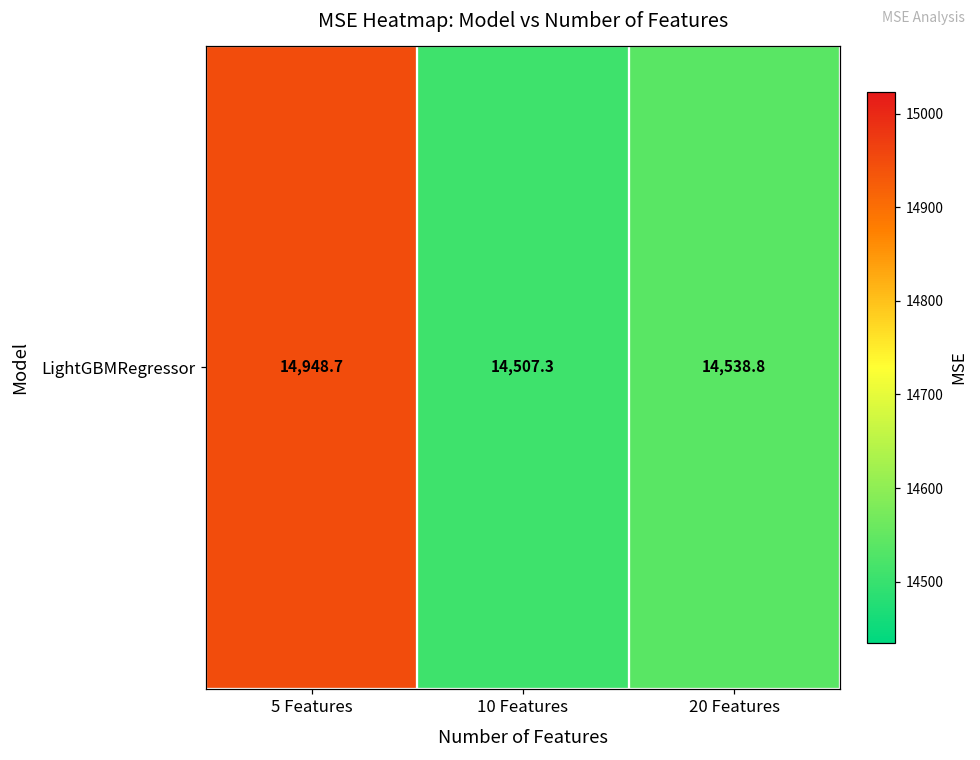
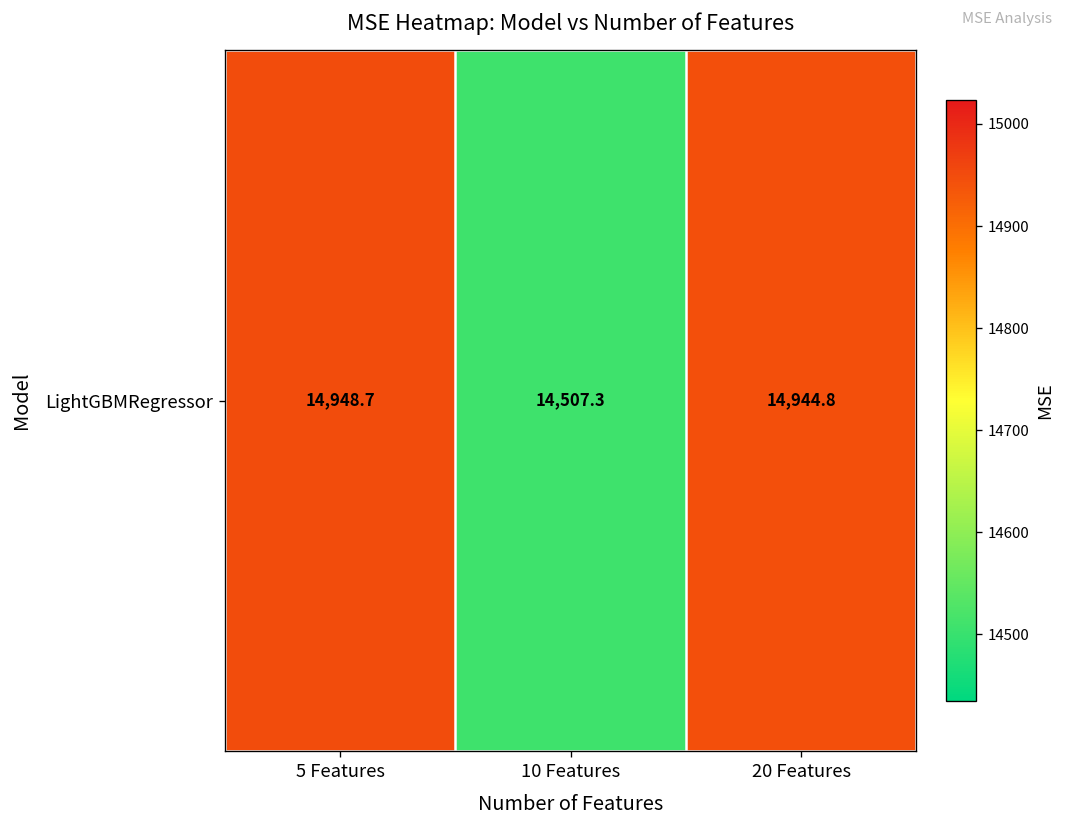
LightGBMRegressor, 20 Features: 14,538.8 -> 14,944.8
